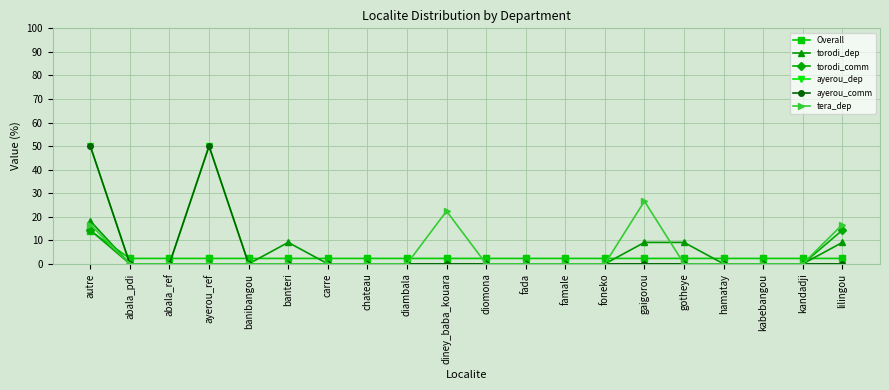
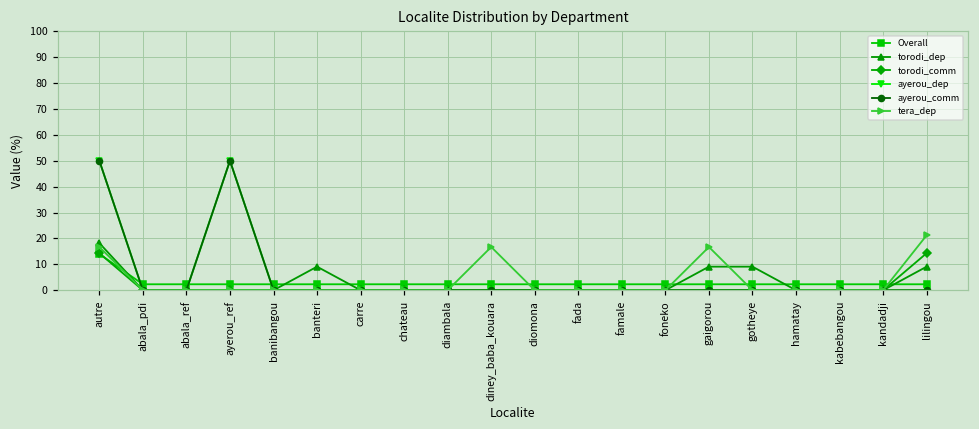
tera_dep, diney_baba_kouara: 22 -> 17
tera_dep, gaigorou: 27 -> 17
tera_dep, lilingou: 17 -> 21
